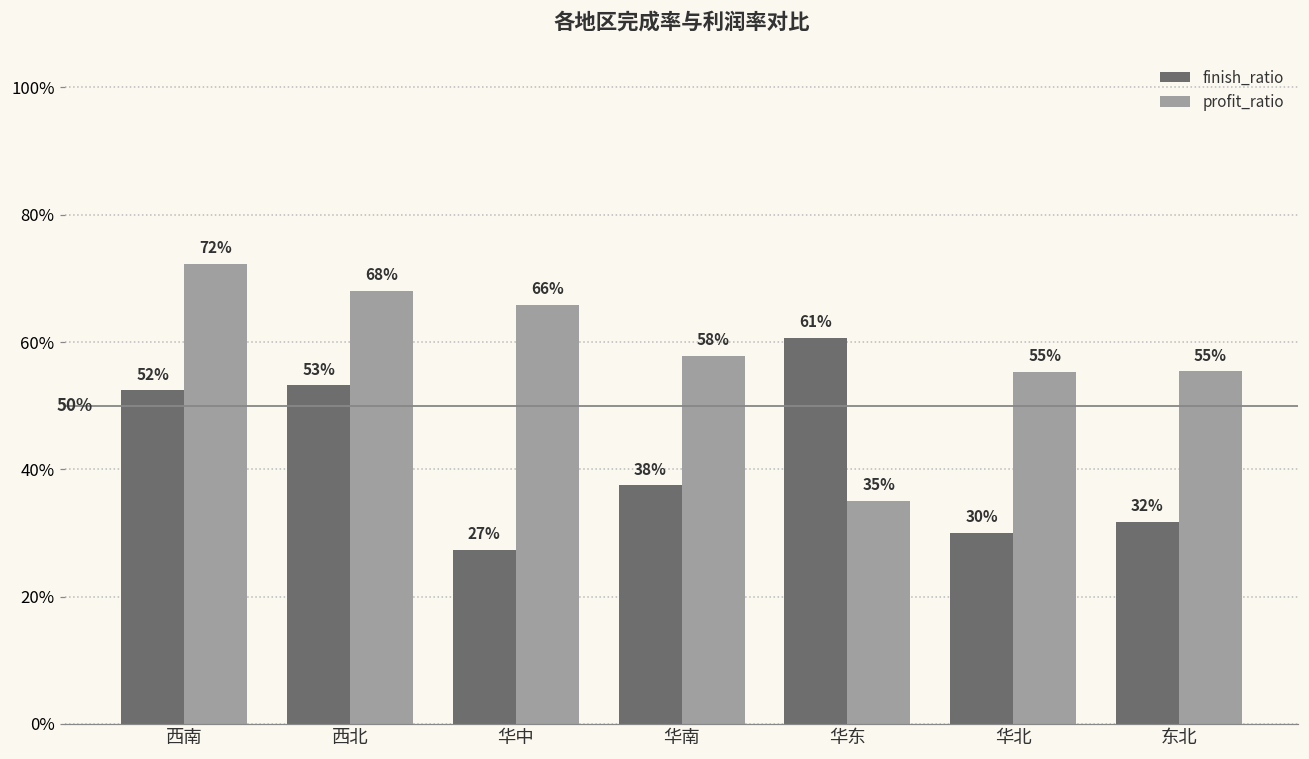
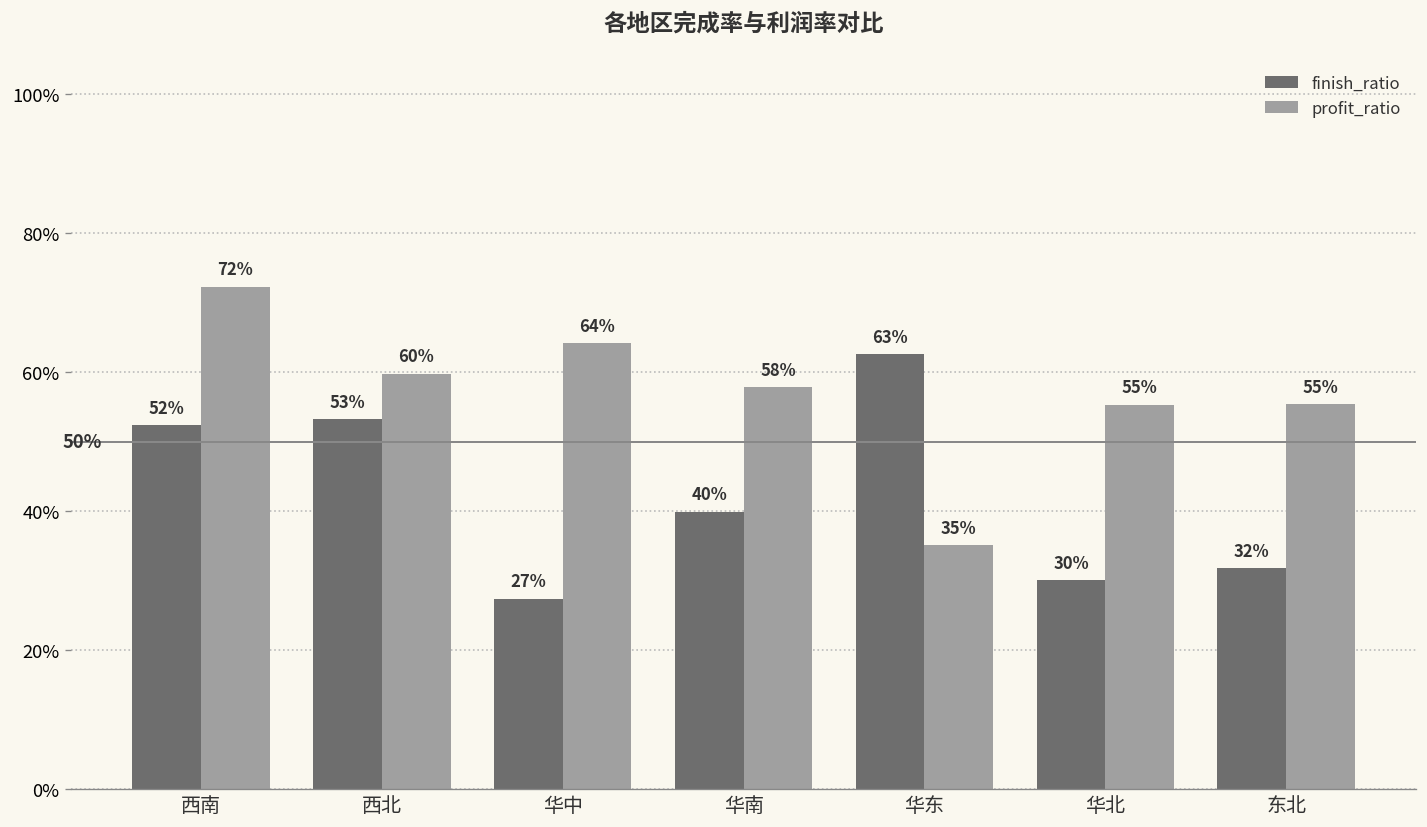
profit_ratio, 西北: 68% -> 60%
profit_ratio, 华中: 66% -> 64%
finish_ratio, 华南: 38% -> 40%
finish_ratio, 华东: 61% -> 63%
